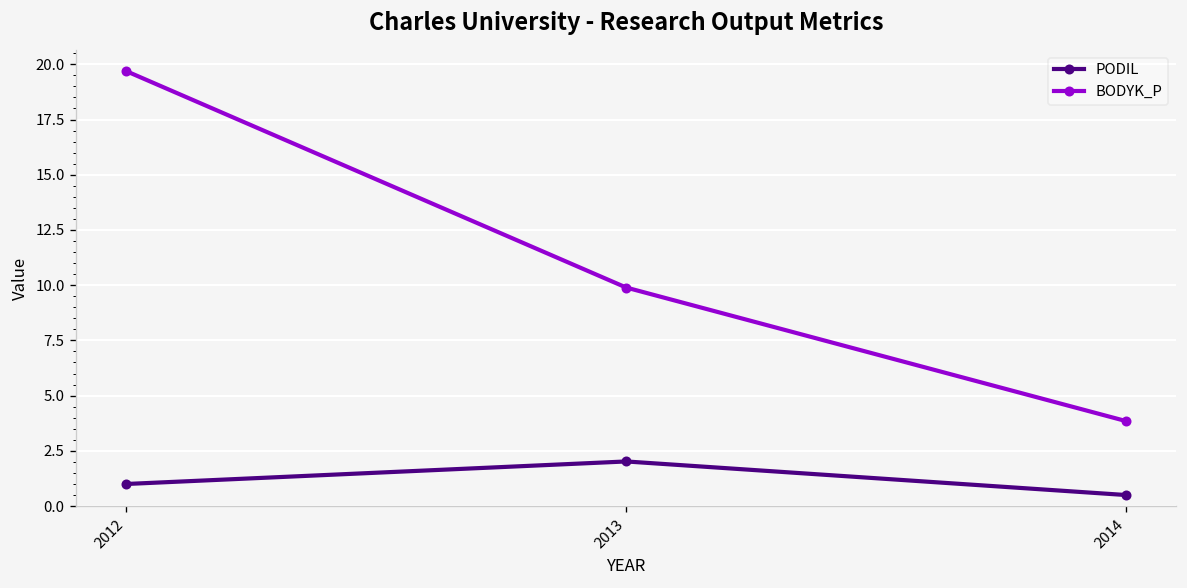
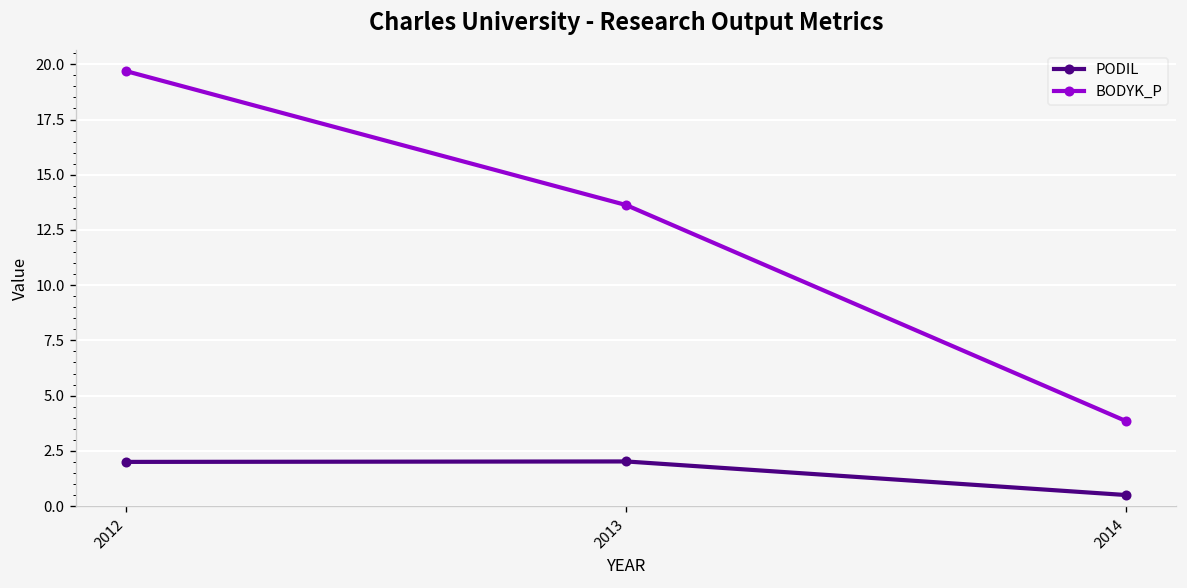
PODIL, 2012: 1 -> 2
BODYK_P, 2013: 9.9 -> 13.6
